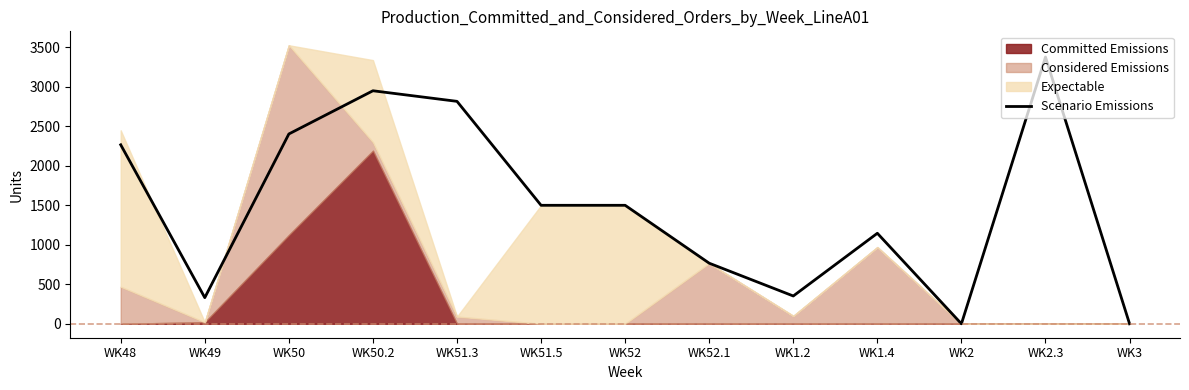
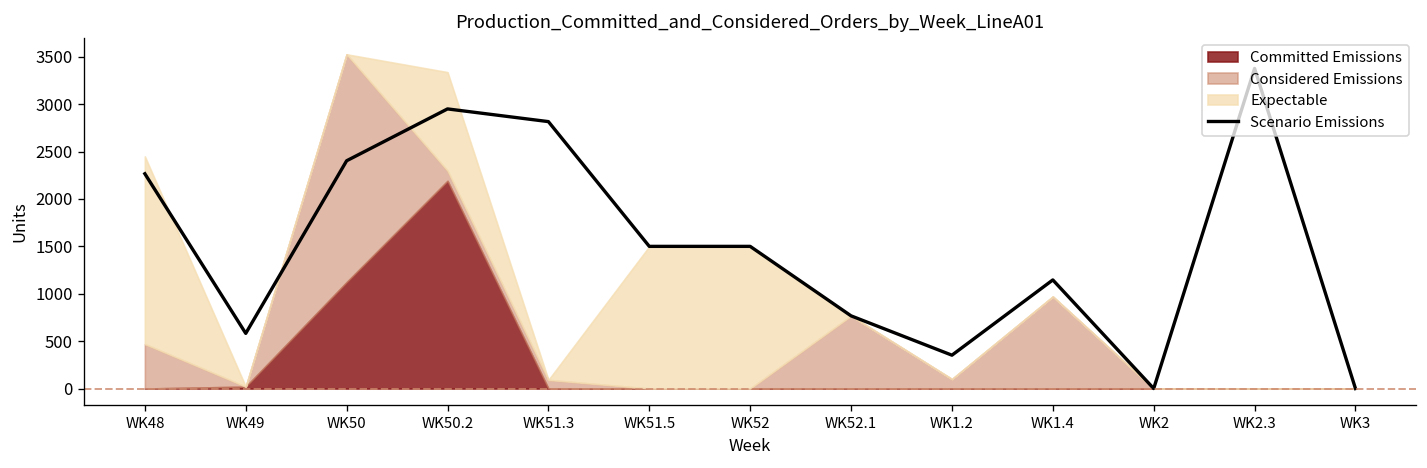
Scenario Emissions, WK49: 300 -> 600
